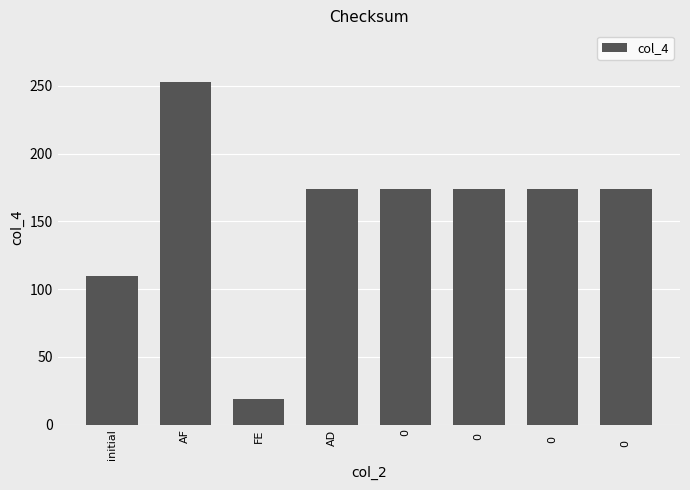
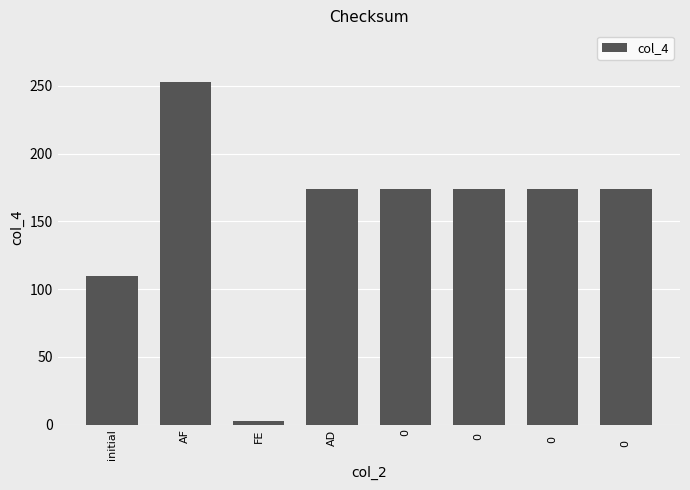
FE: 19 -> 3
